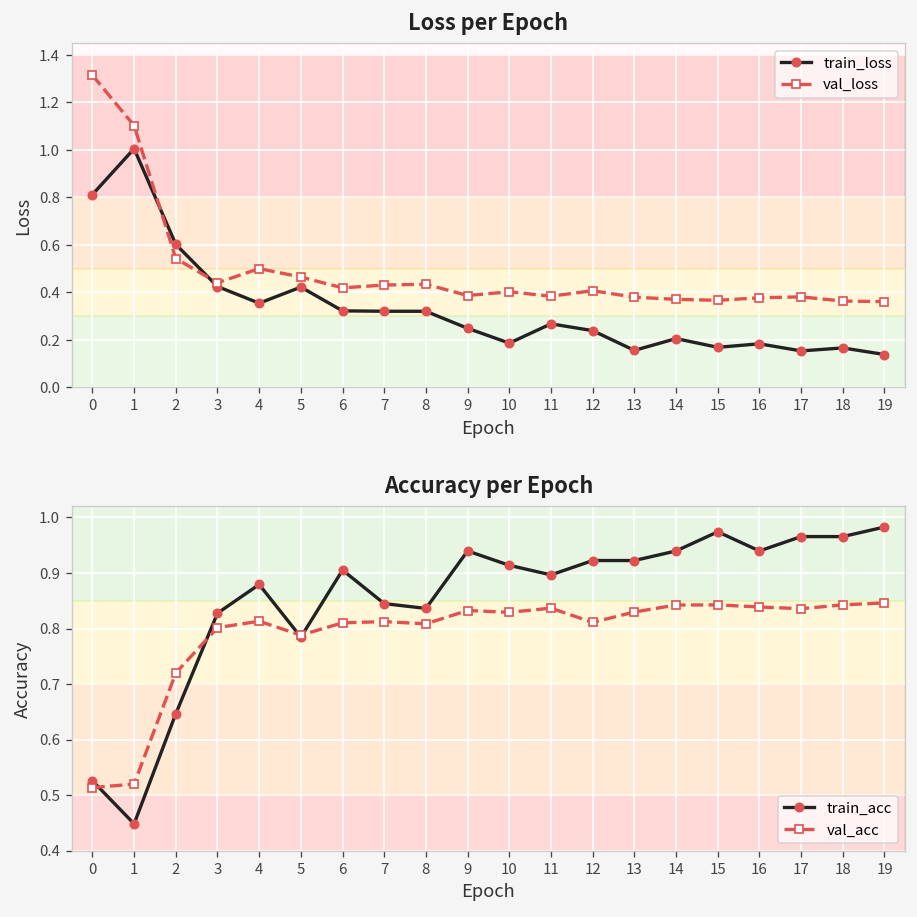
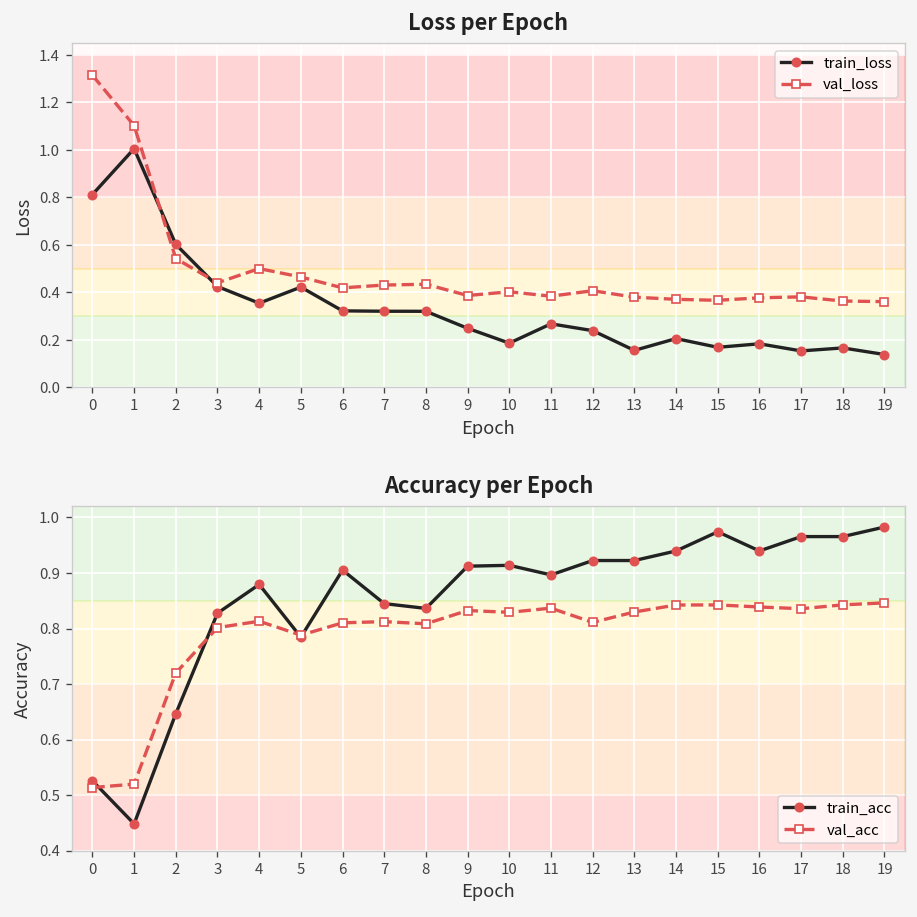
Accuracy per Epoch, train_acc, 9: 0.94 -> 0.91
